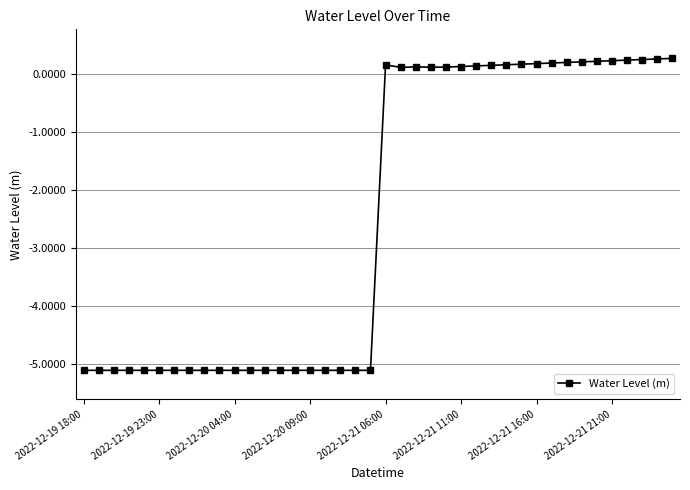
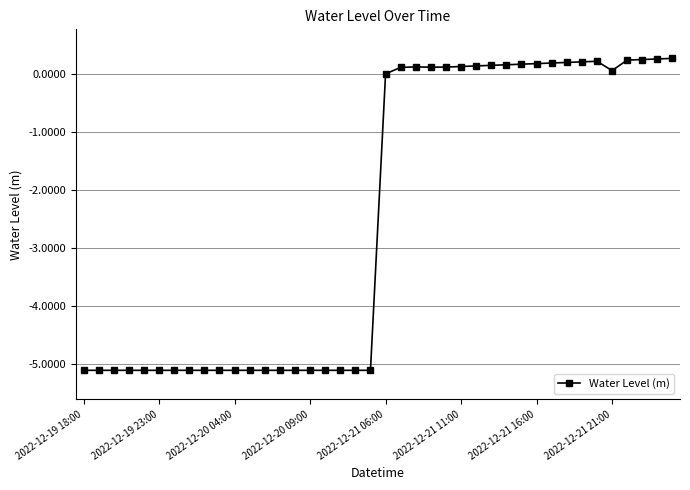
2022-12-21 06:00: 0.2 -> 0.0
2022-12-21 21:00: 0.2 -> 0.1
